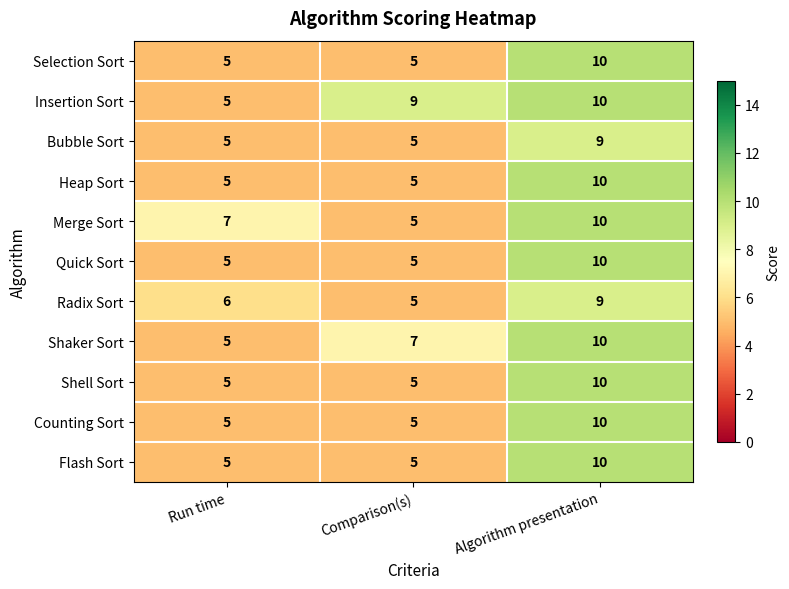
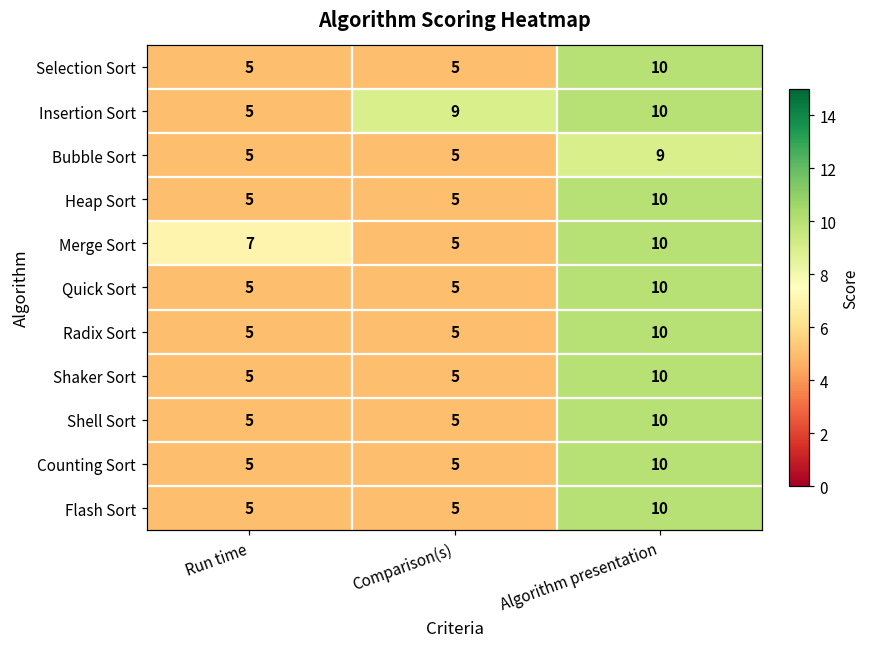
Radix Sort, Run time: 6 -> 5
Radix Sort, Algorithm presentation: 9 -> 10
Shaker Sort, Comparison(s): 7 -> 5
